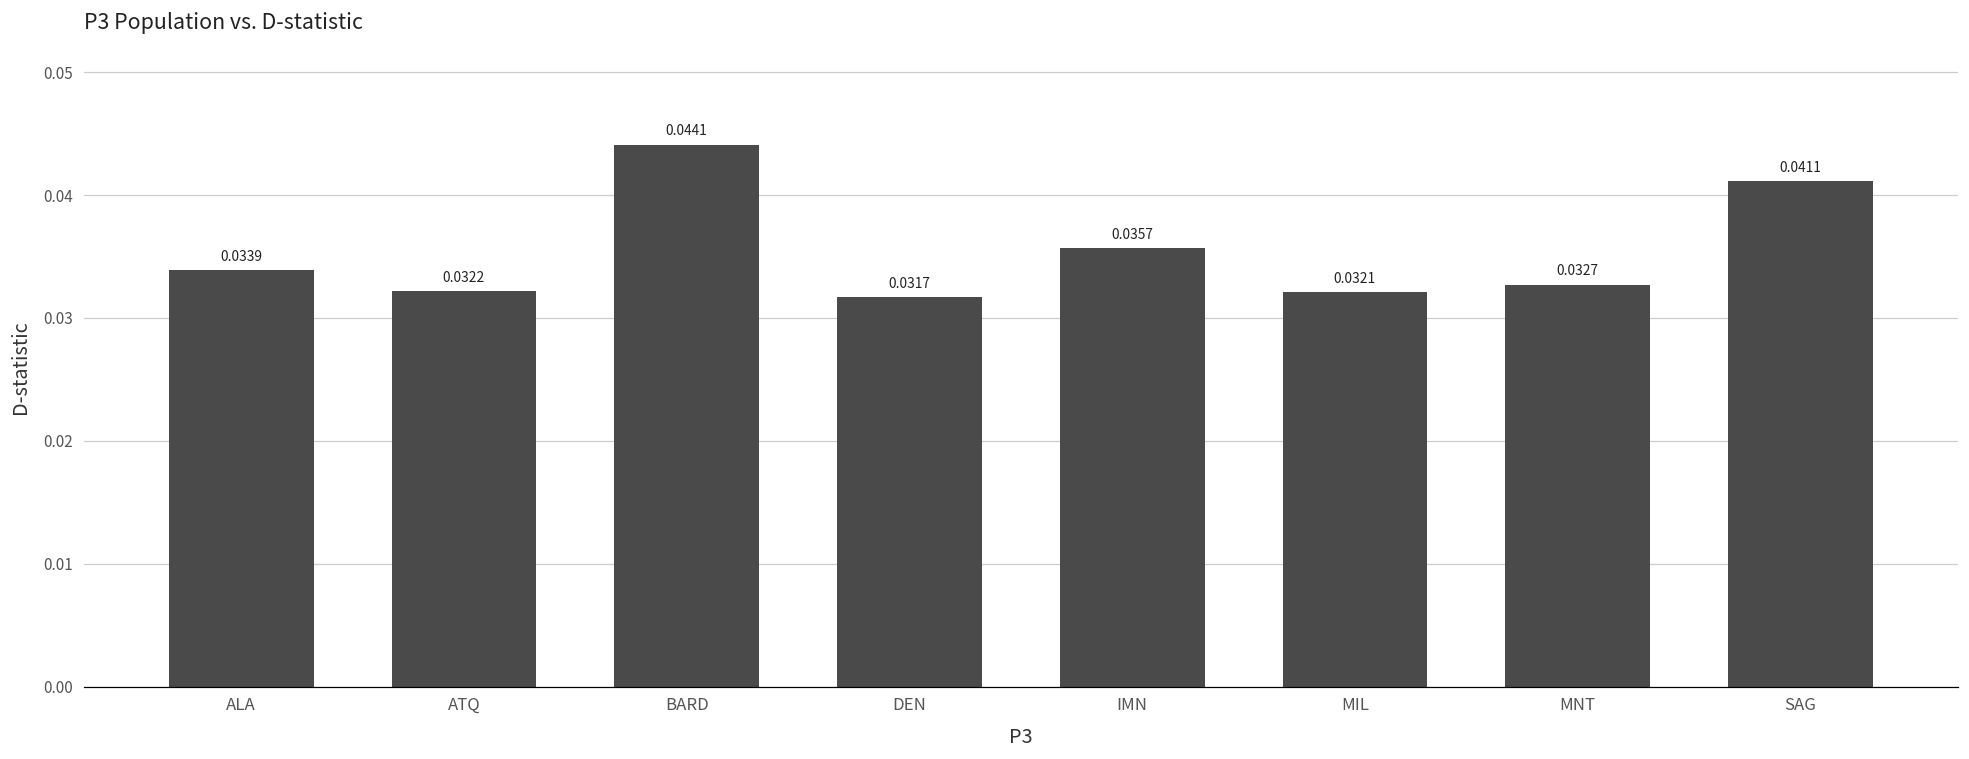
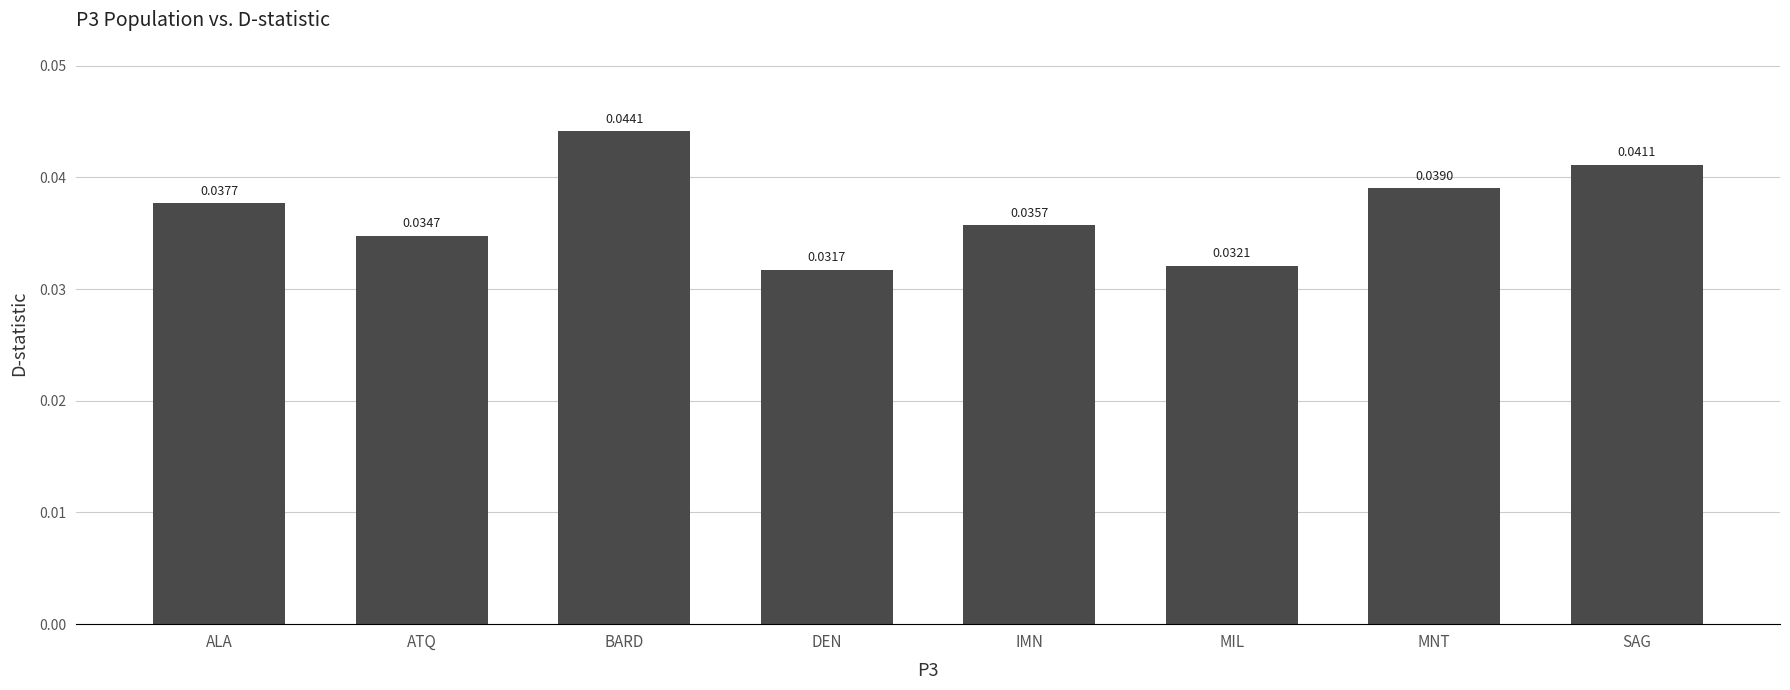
ALA: 0.0339 -> 0.0377
ATQ: 0.0322 -> 0.0347
MNT: 0.0327 -> 0.0390
